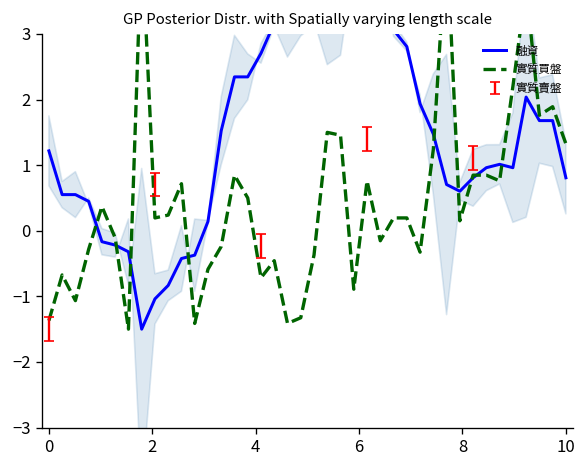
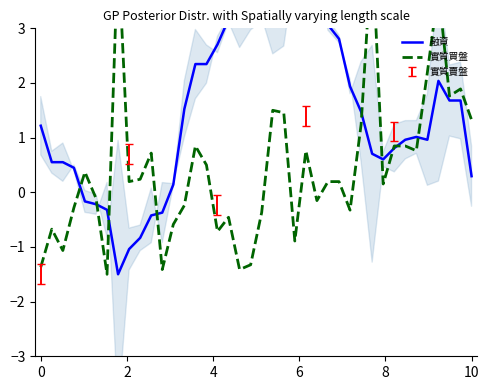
融資, 10: 0.8 -> 0.3
